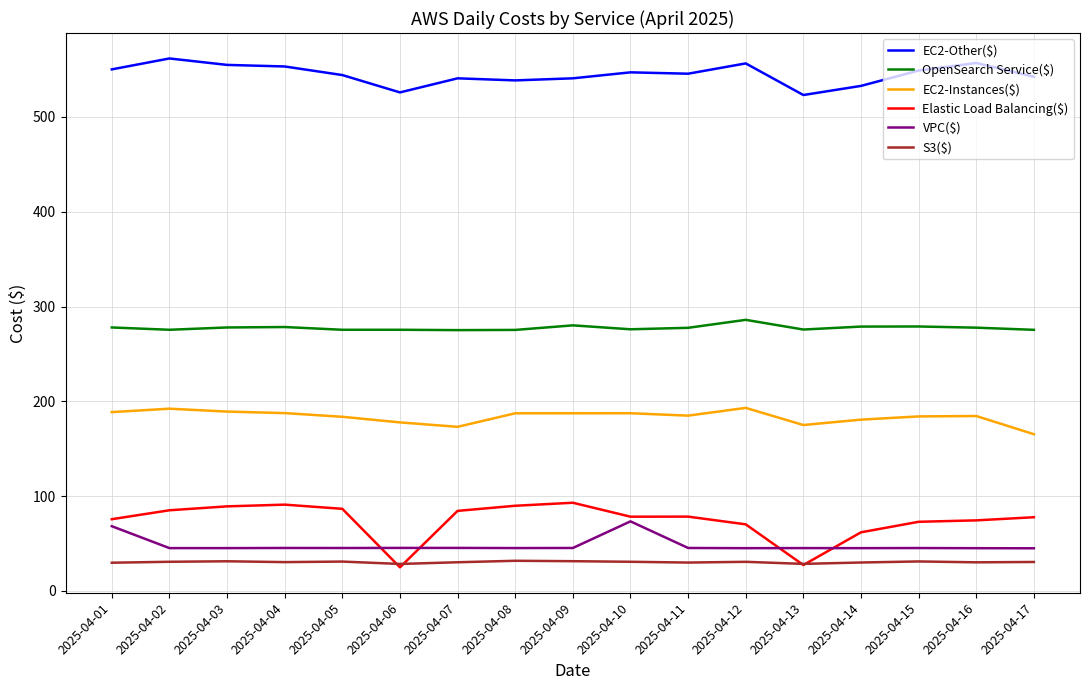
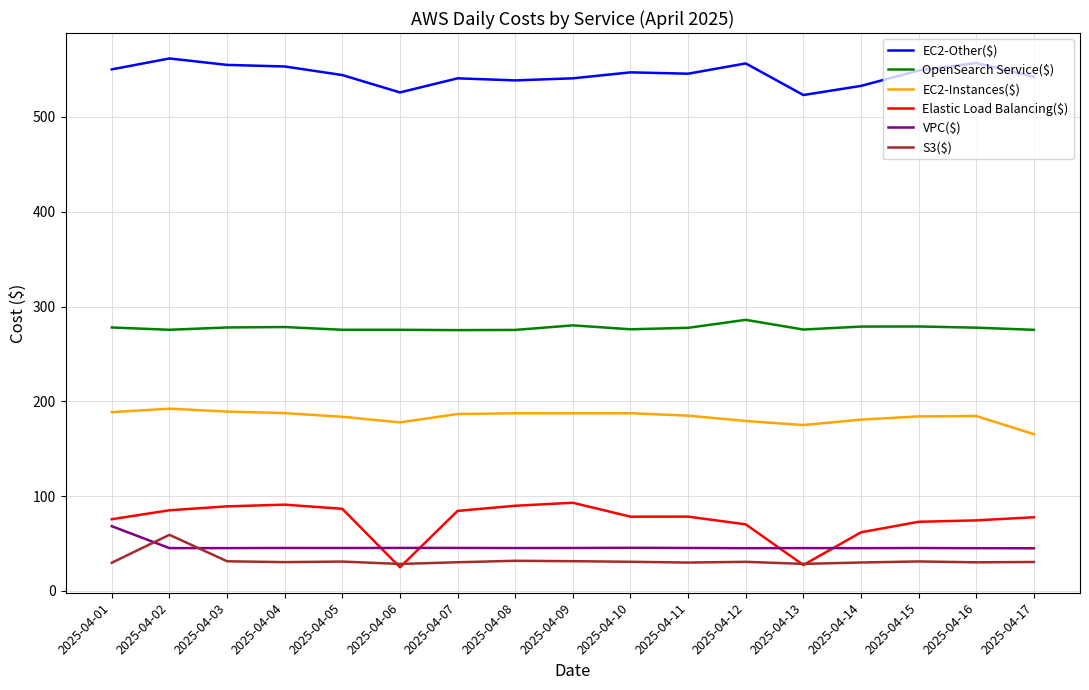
S3($), 2025-04-02: 30 -> 60
EC2-Instances($), 2025-04-07: 170 -> 190
VPC($), 2025-04-10: 70 -> 50
EC2-Instances($), 2025-04-12: 190 -> 180
